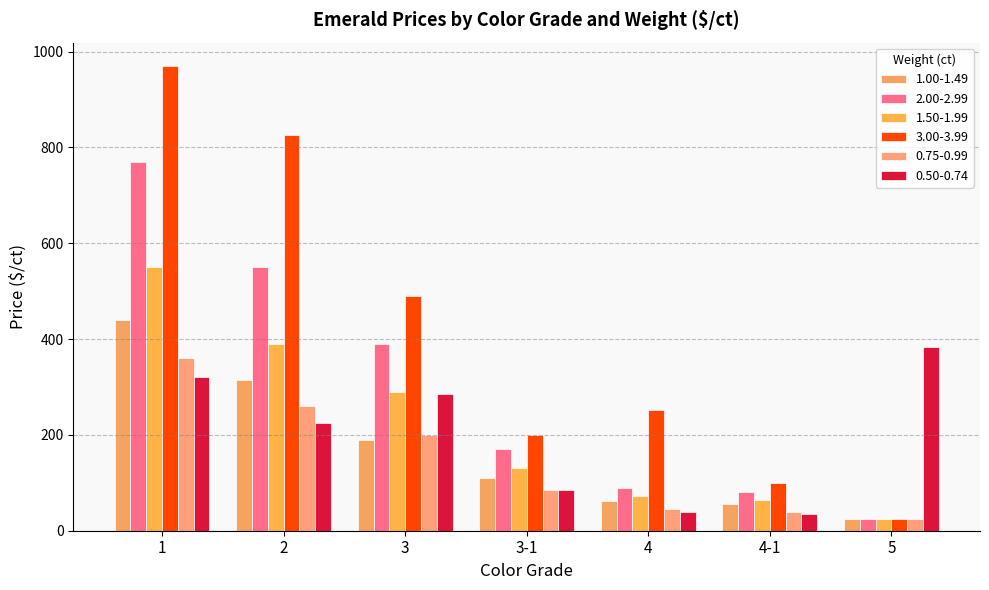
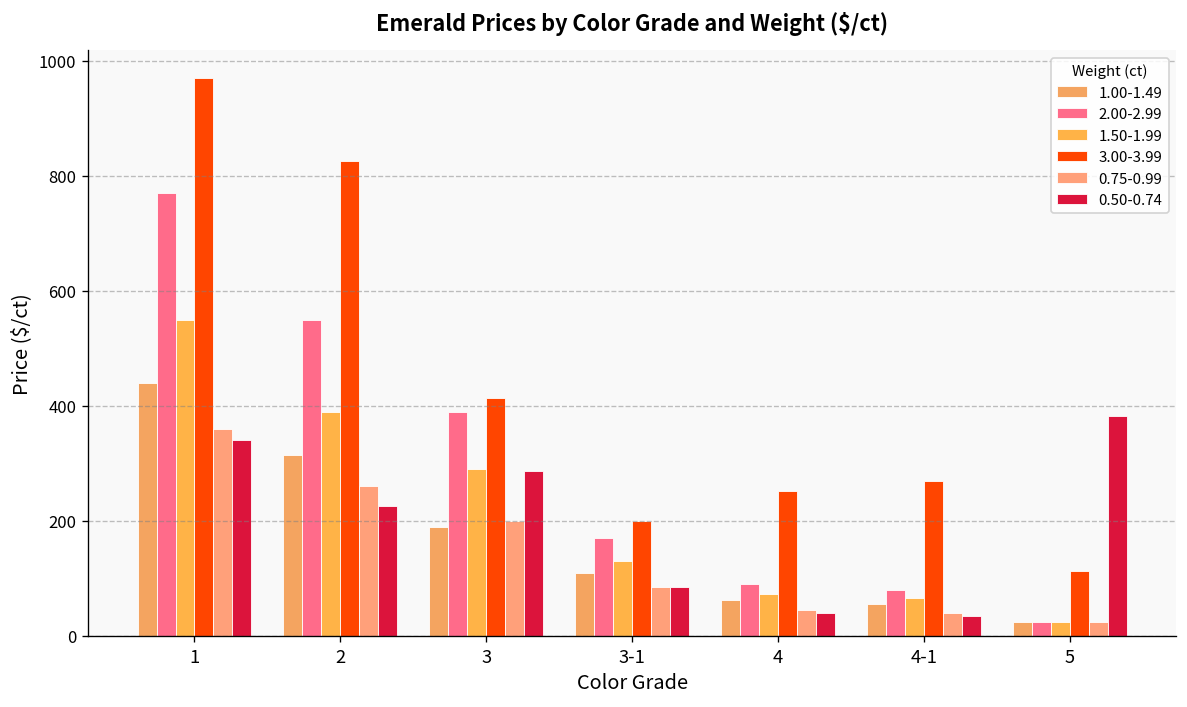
0.50-0.74, 1: 320 -> 340
3.00-3.99, 3: 490 -> 410
3.00-3.99, 4-1: 100 -> 270
3.00-3.99, 5: 20 -> 110
